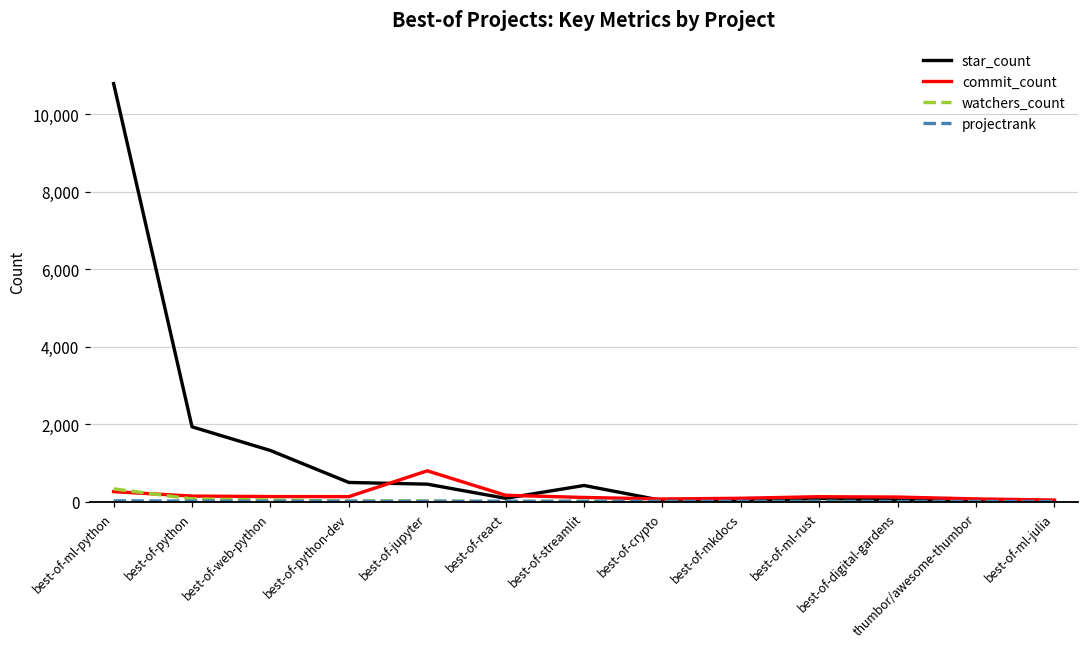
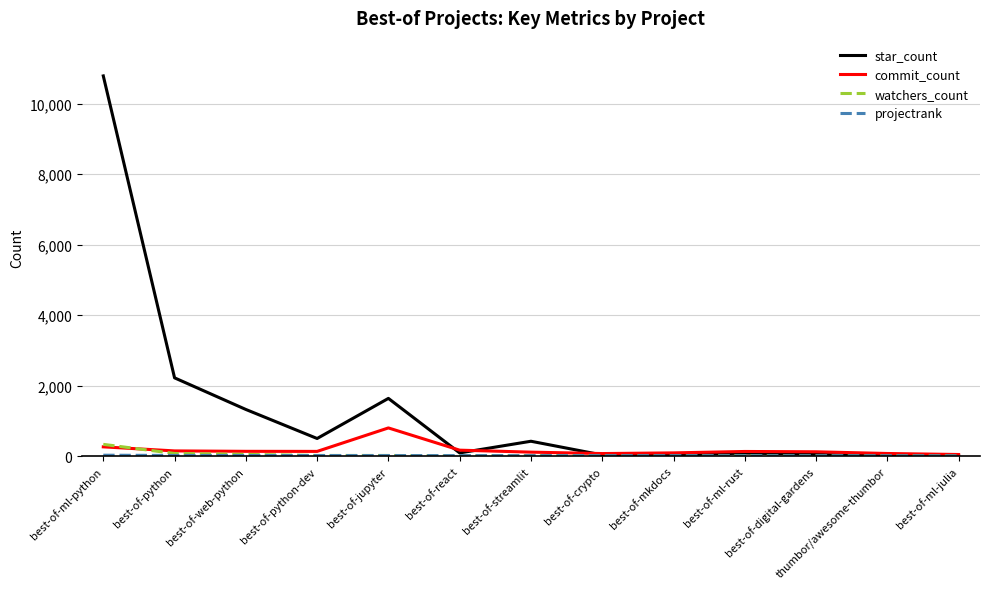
star_count, best-of-python: 1,900 -> 2,200
star_count, best-of-jupyter: 500 -> 1,600
